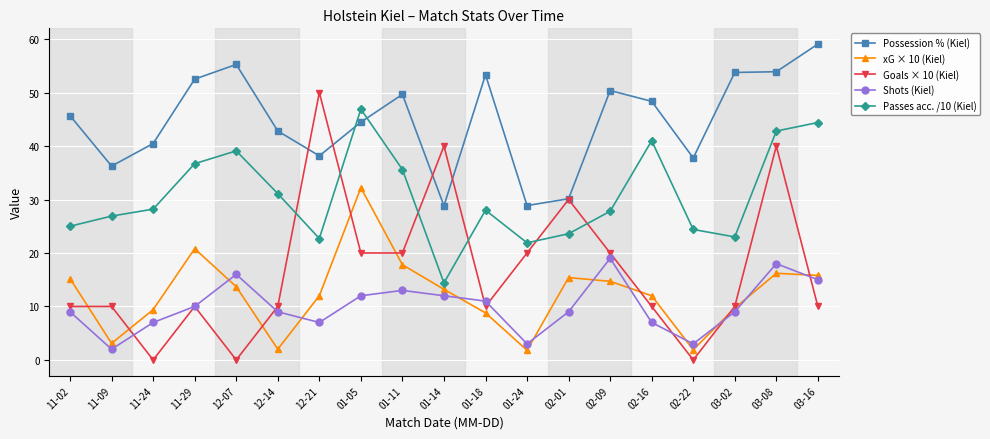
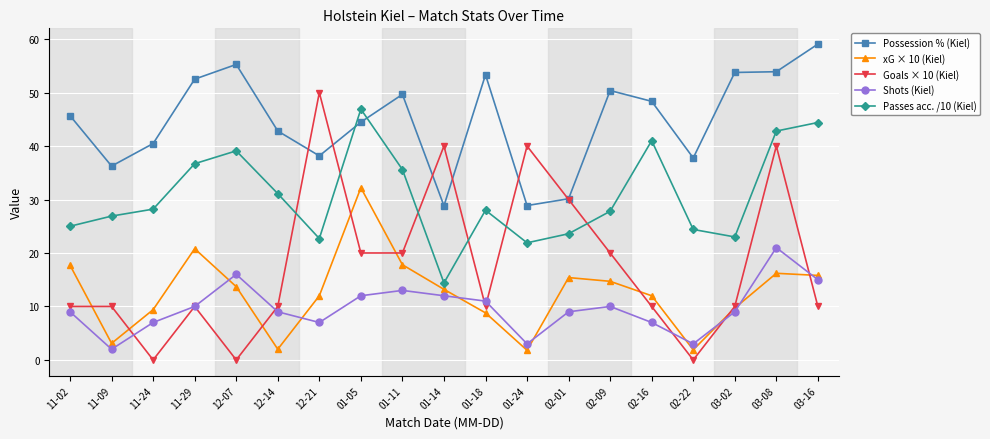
xG × 10 (Kiel), 11-02: 15 -> 18
Goals × 10 (Kiel), 01-24: 20 -> 40
Shots (Kiel), 02-09: 19 -> 10
Shots (Kiel), 03-08: 18 -> 21
